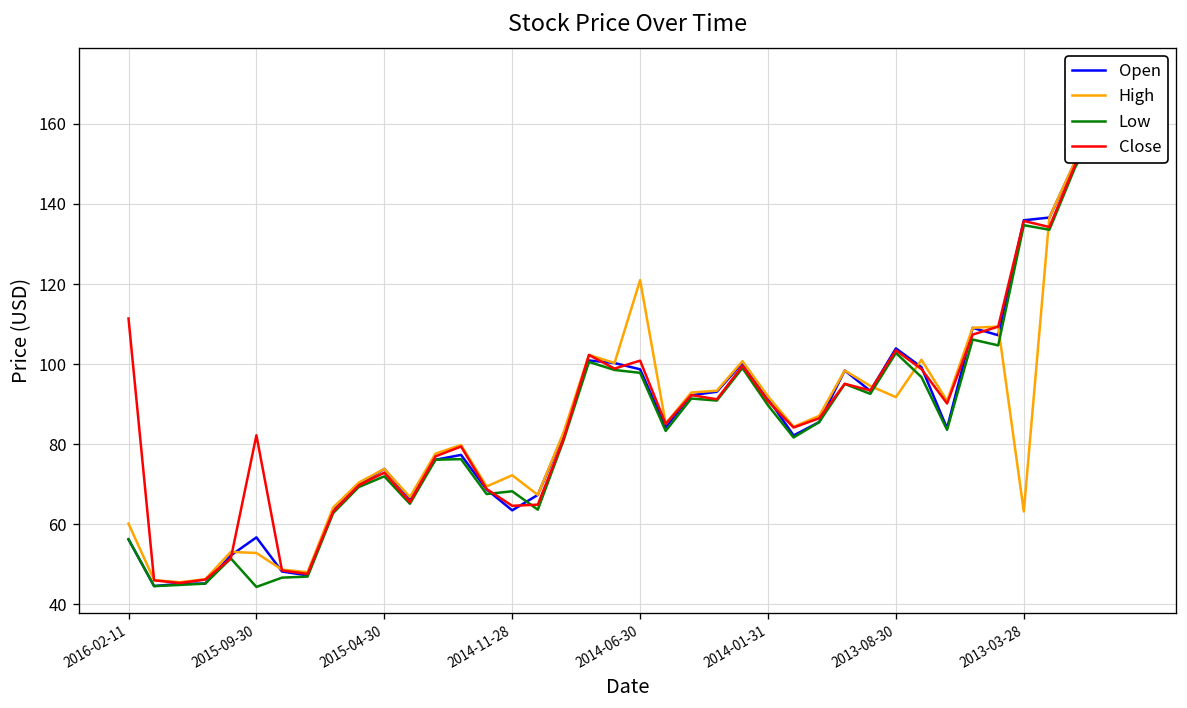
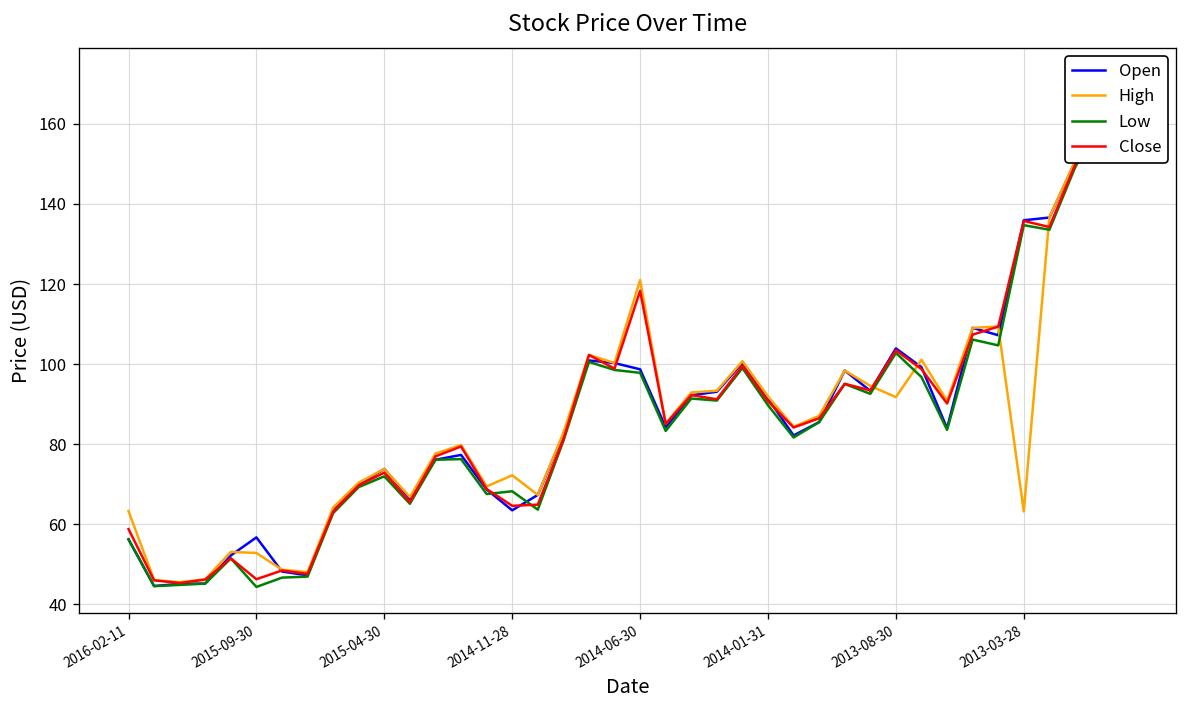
High, 2016-02-11: 60 -> 63
Close, 2016-02-11: 111 -> 59
Close, 2015-09-30: 82 -> 46
Close, 2014-06-30: 101 -> 118
